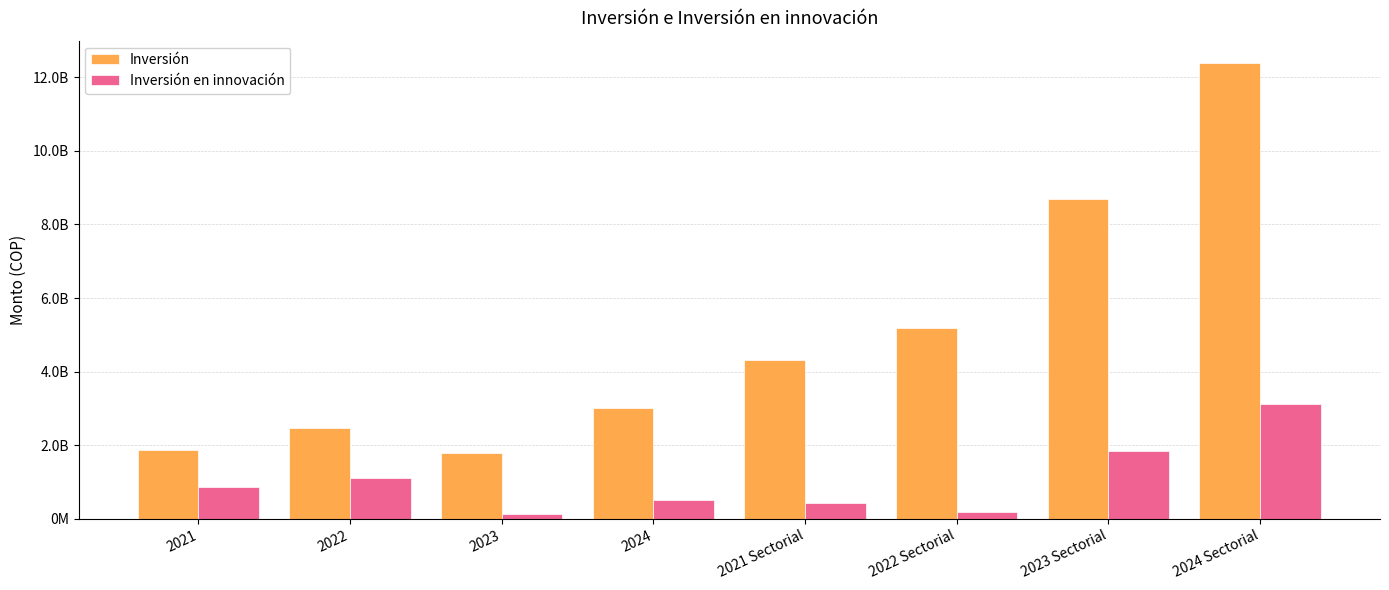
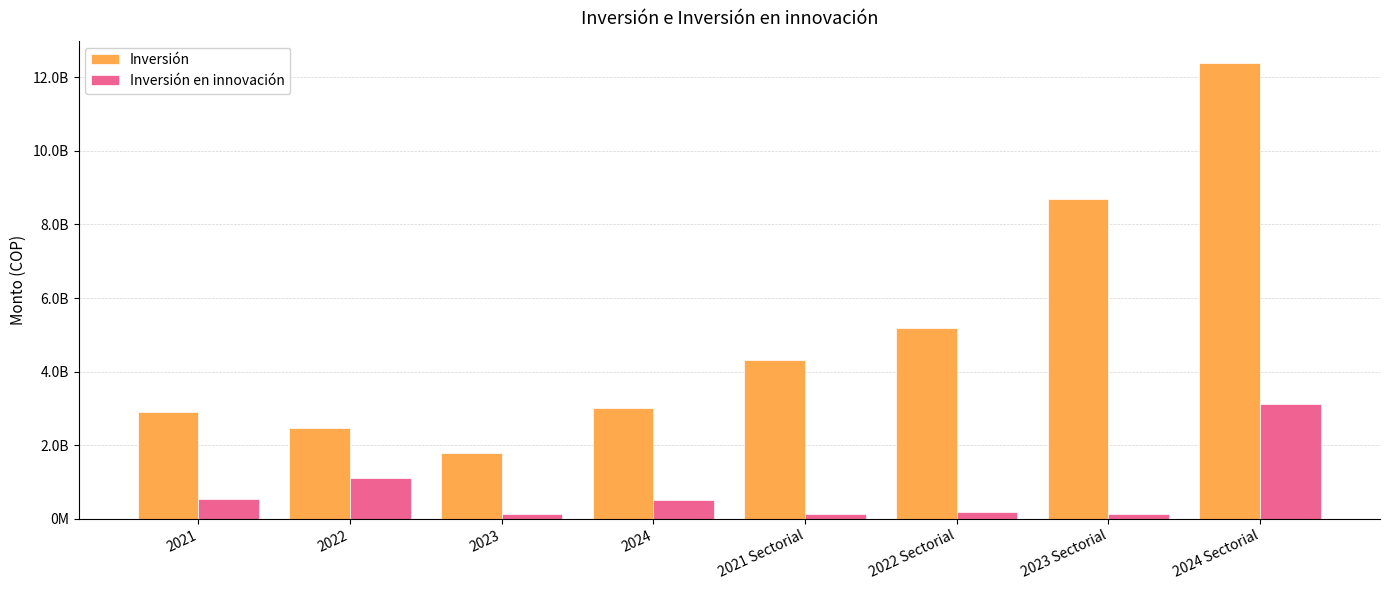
Inversión, 2021: 1900000000 -> 2900000000
Inversión en innovación, 2021: 900000000 -> 500000000
Inversión en innovación, 2021 Sectorial: 400000000 -> 100000000
Inversión en innovación, 2023 Sectorial: 1800000000 -> 100000000
